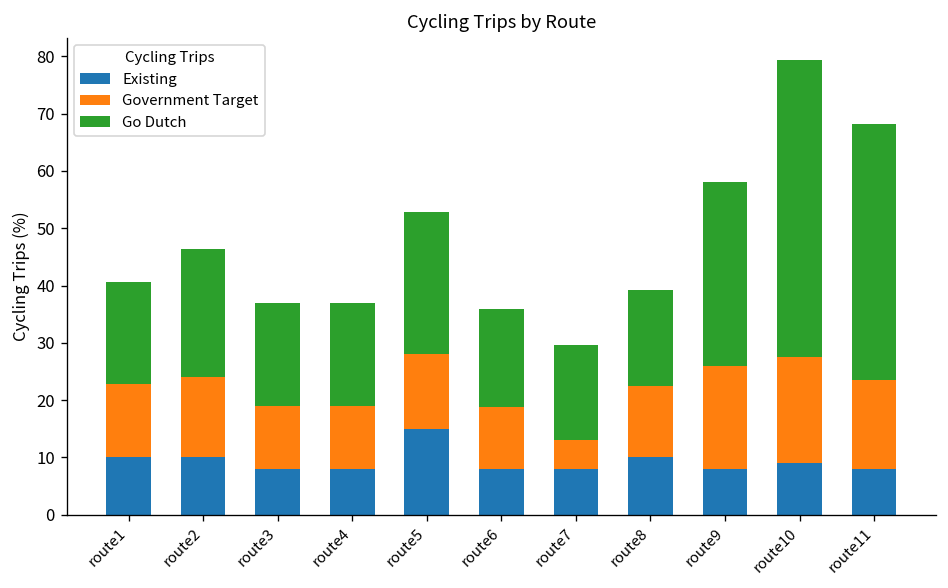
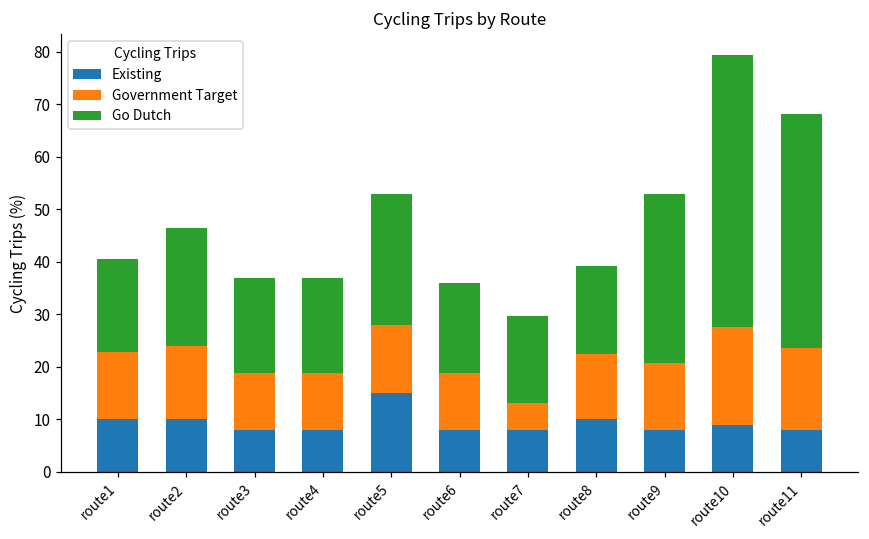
Government Target, route9: 18 -> 13
